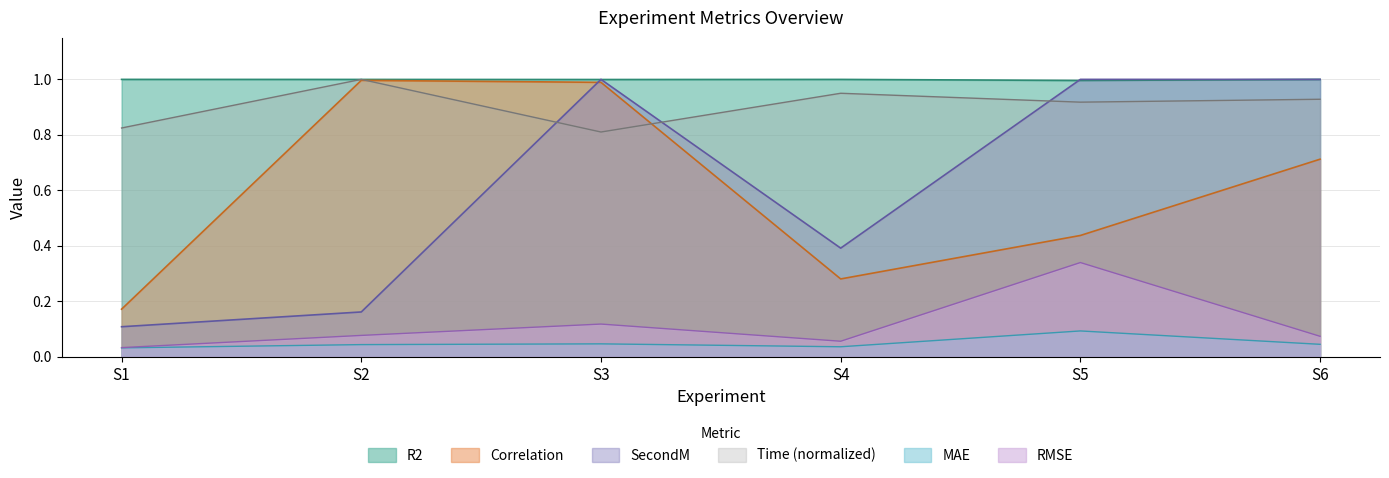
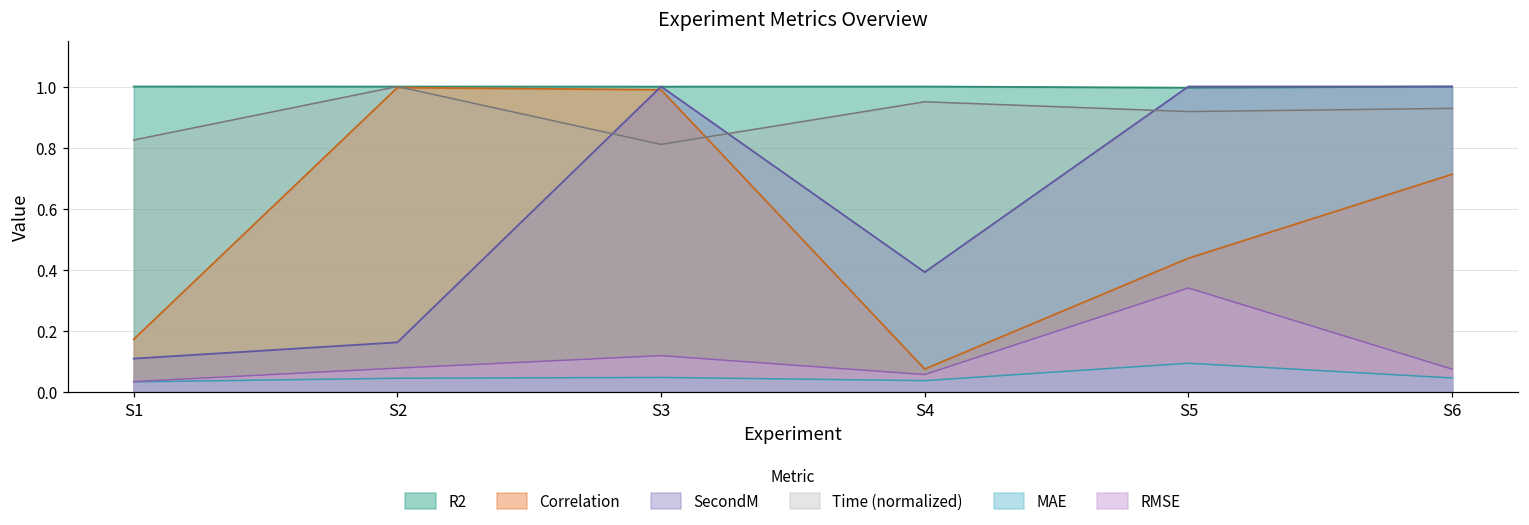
Correlation, S4: 0.28 -> 0.07
